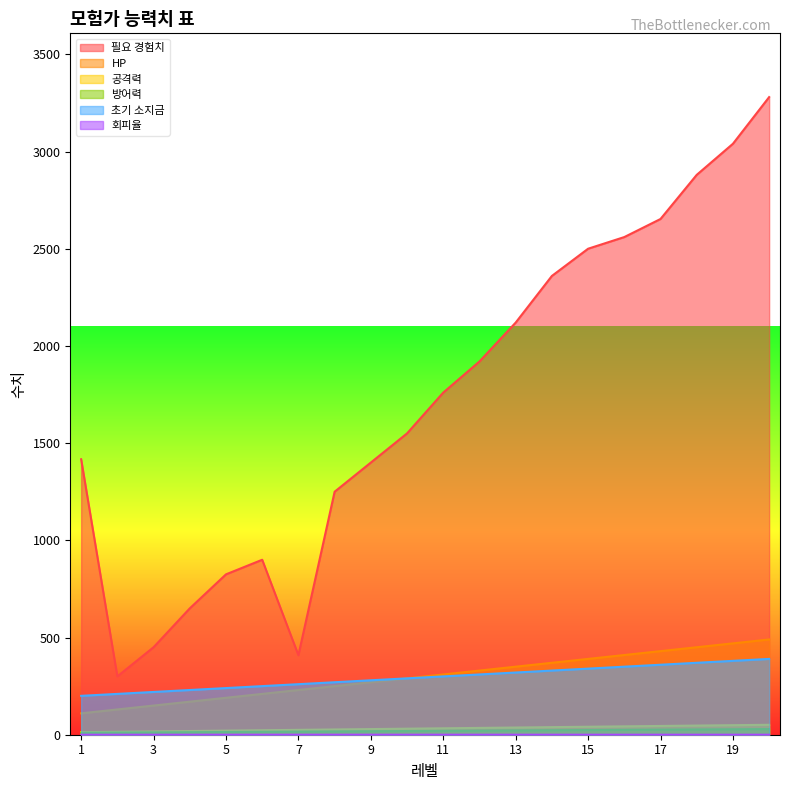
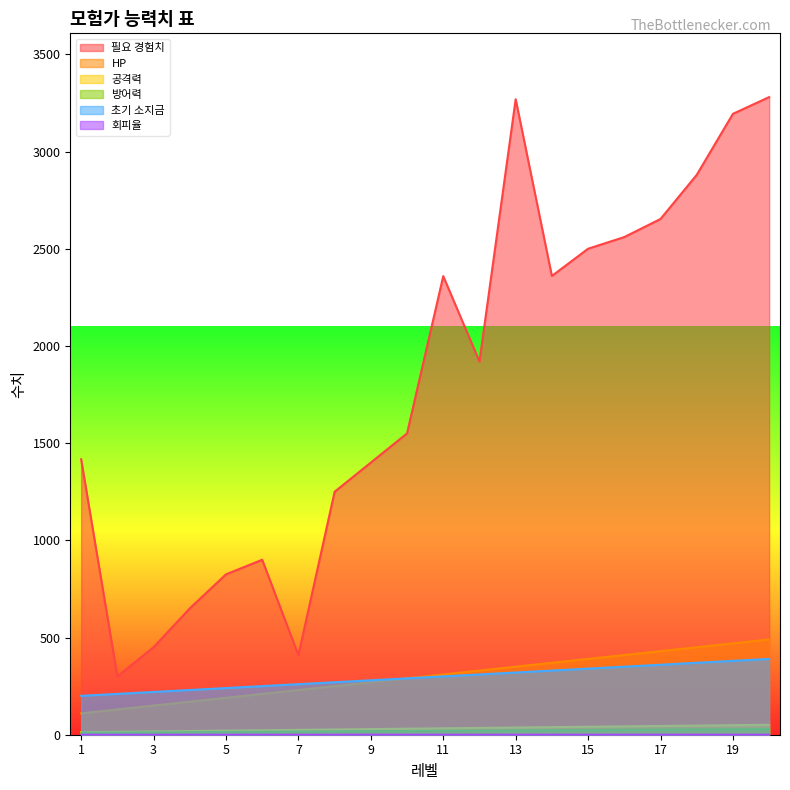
필요 경험치, 11: 1760 -> 2360
필요 경험치, 13: 2120 -> 3270
필요 경험치, 19: 3040 -> 3190
